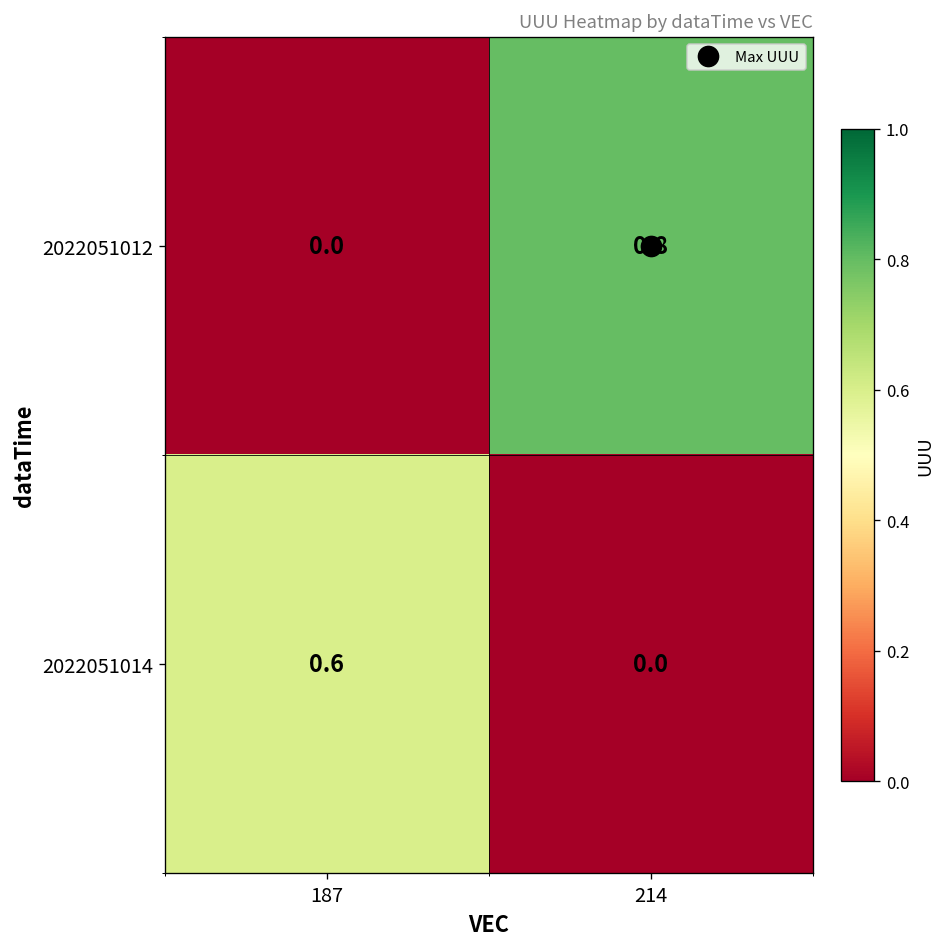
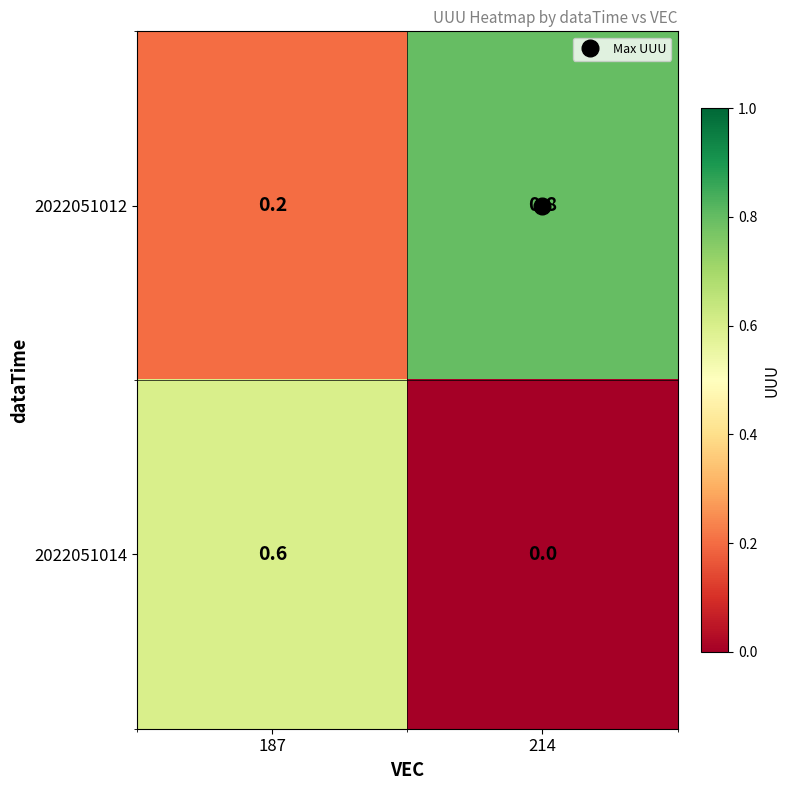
2022051012, 187: 0.0 -> 0.2
